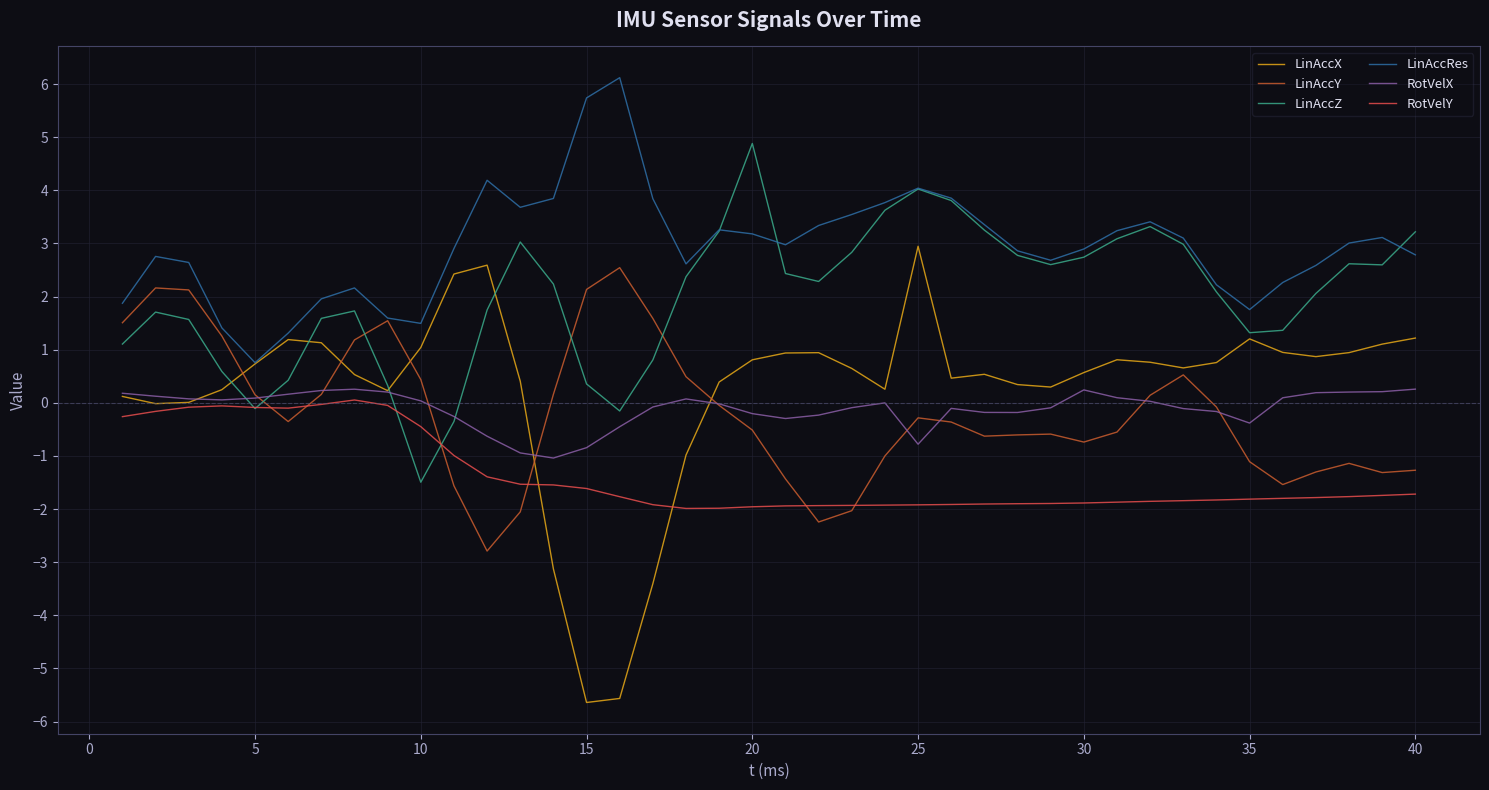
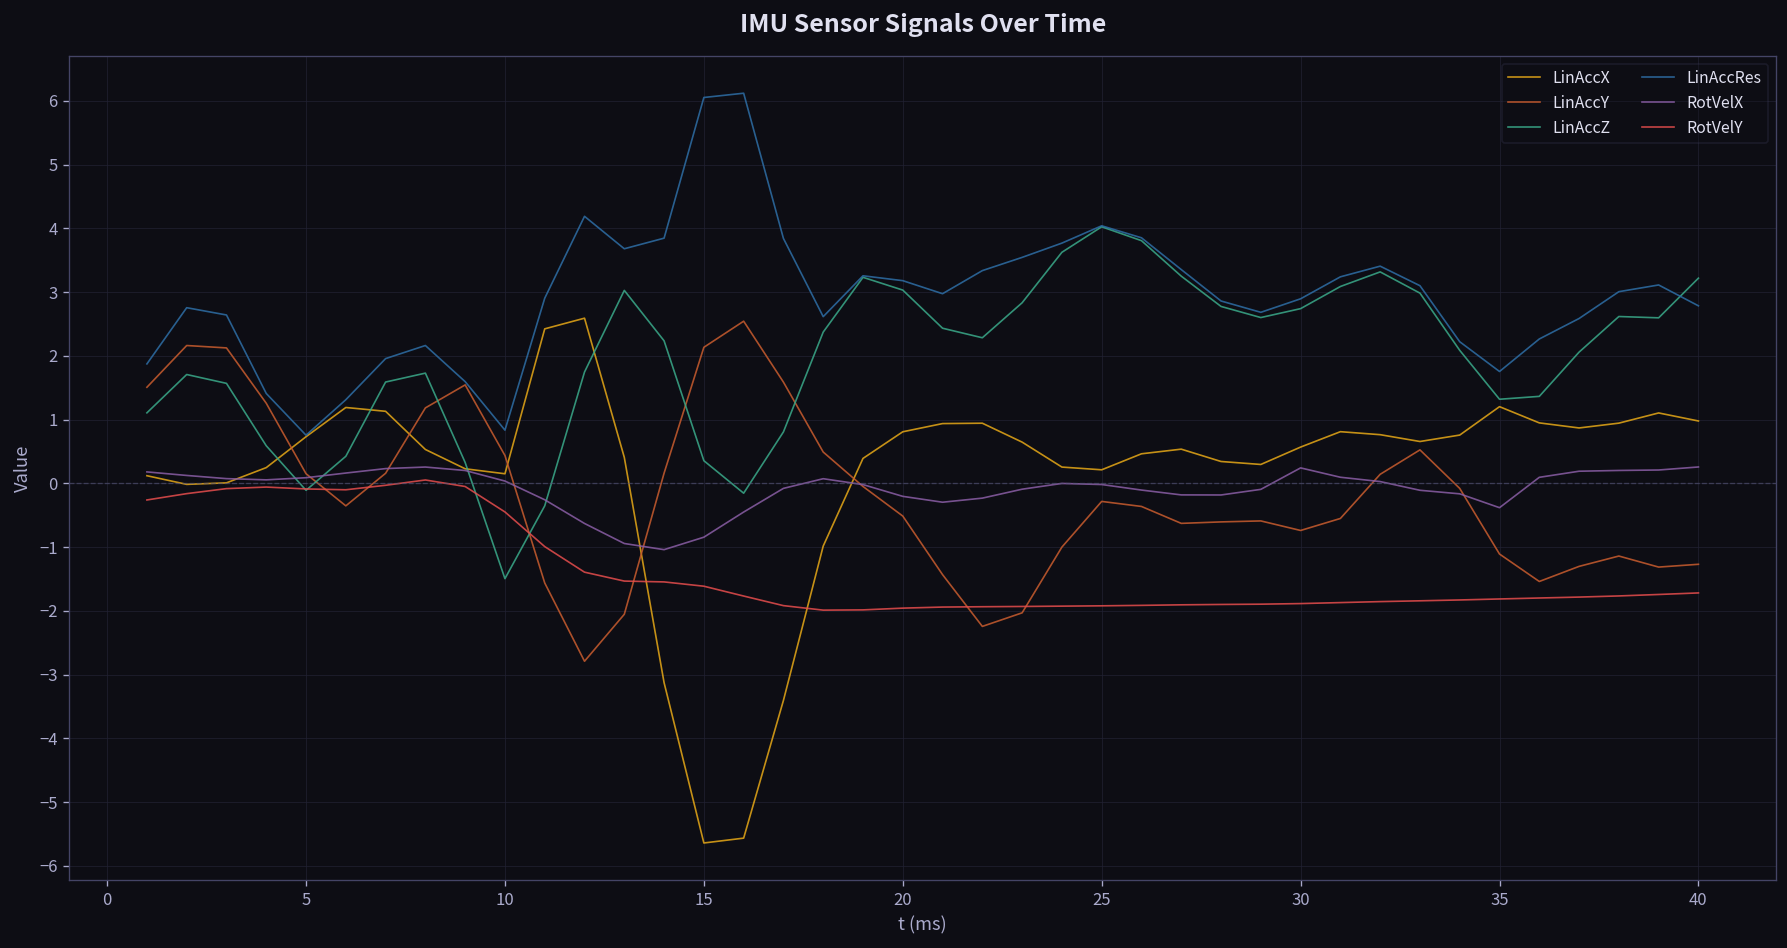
LinAccX, 10: 1.0 -> 0.2
LinAccRes, 10: 1.5 -> 0.8
LinAccRes, 15: 5.7 -> 6.1
LinAccZ, 20: 4.9 -> 3.0
LinAccX, 25: 2.9 -> 0.2
RotVelX, 25: -0.8 -> 0.0
LinAccX, 40: 1.2 -> 1.0
